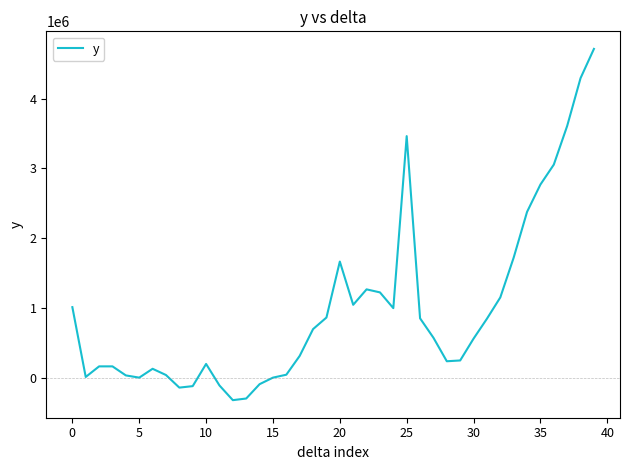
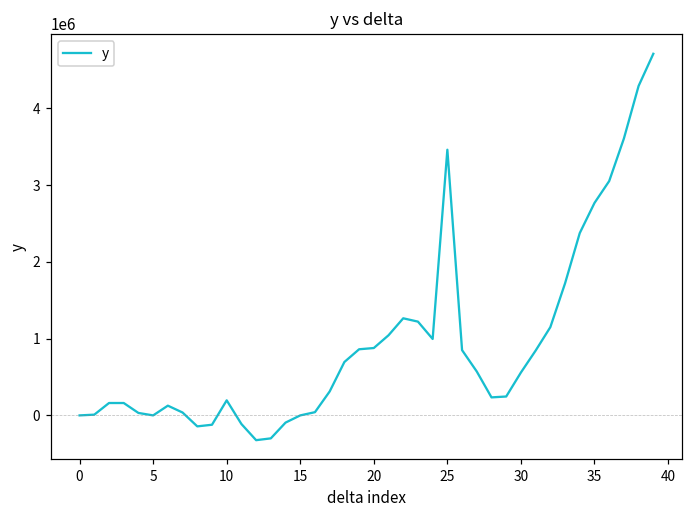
0: 1000000 -> 0
20: 1700000 -> 900000
